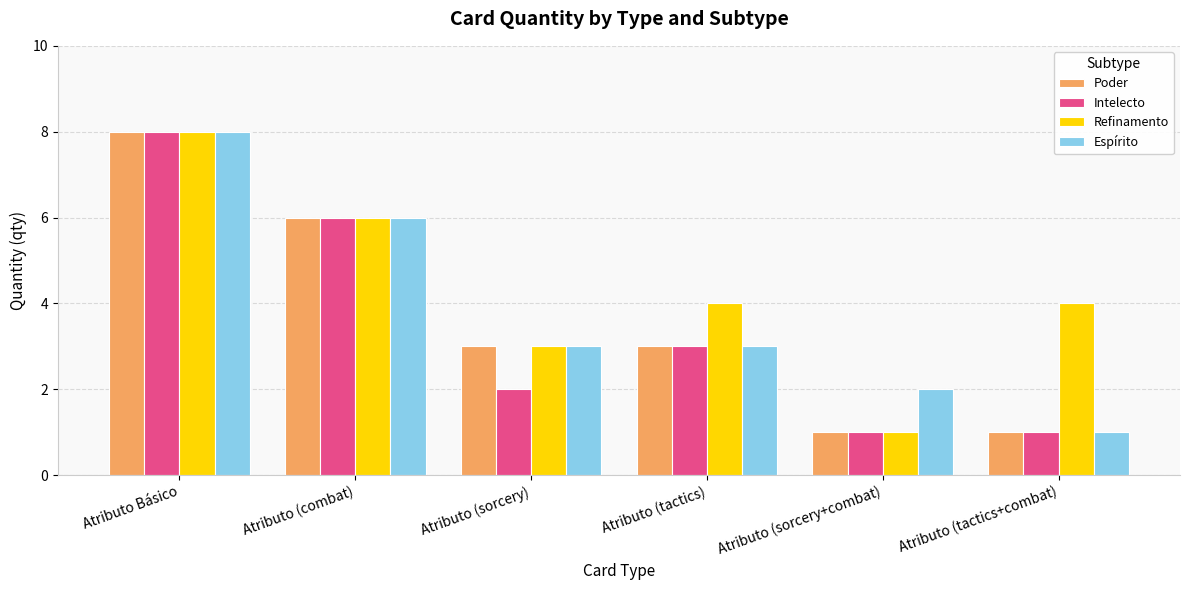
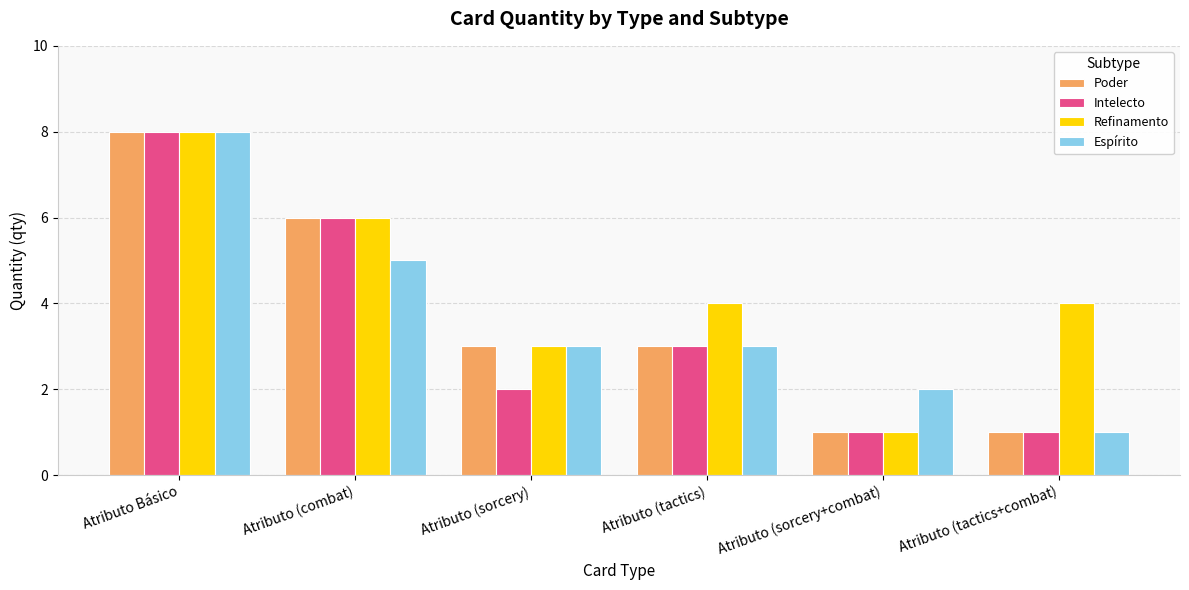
Espírito, Atributo (combat): 6 -> 5
